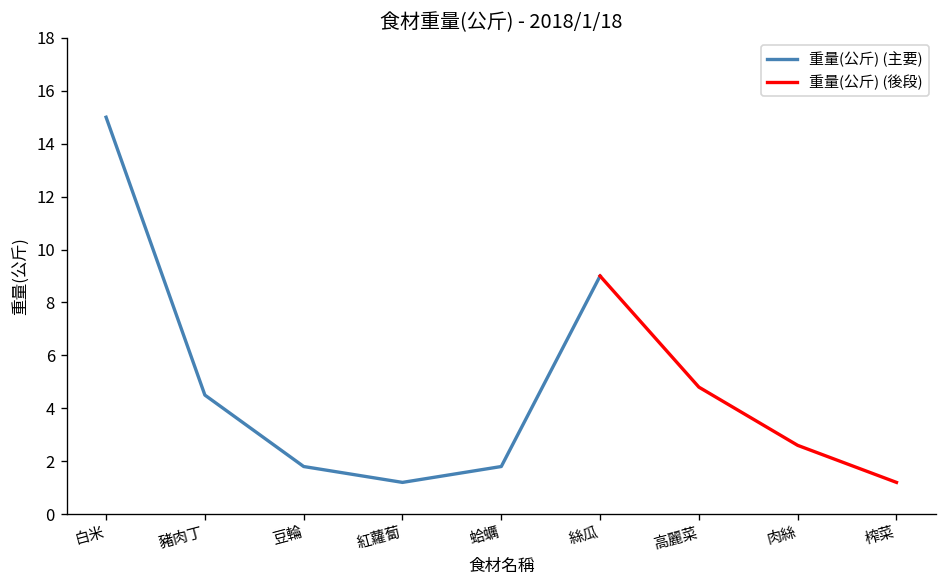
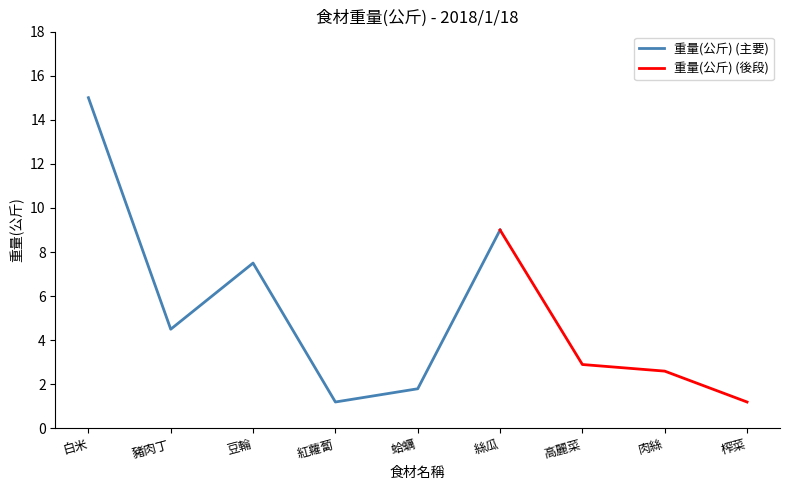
重量(公斤) (主要), 豆輪: 1.8 -> 7.5
重量(公斤) (後段), 高麗菜: 4.8 -> 2.9
